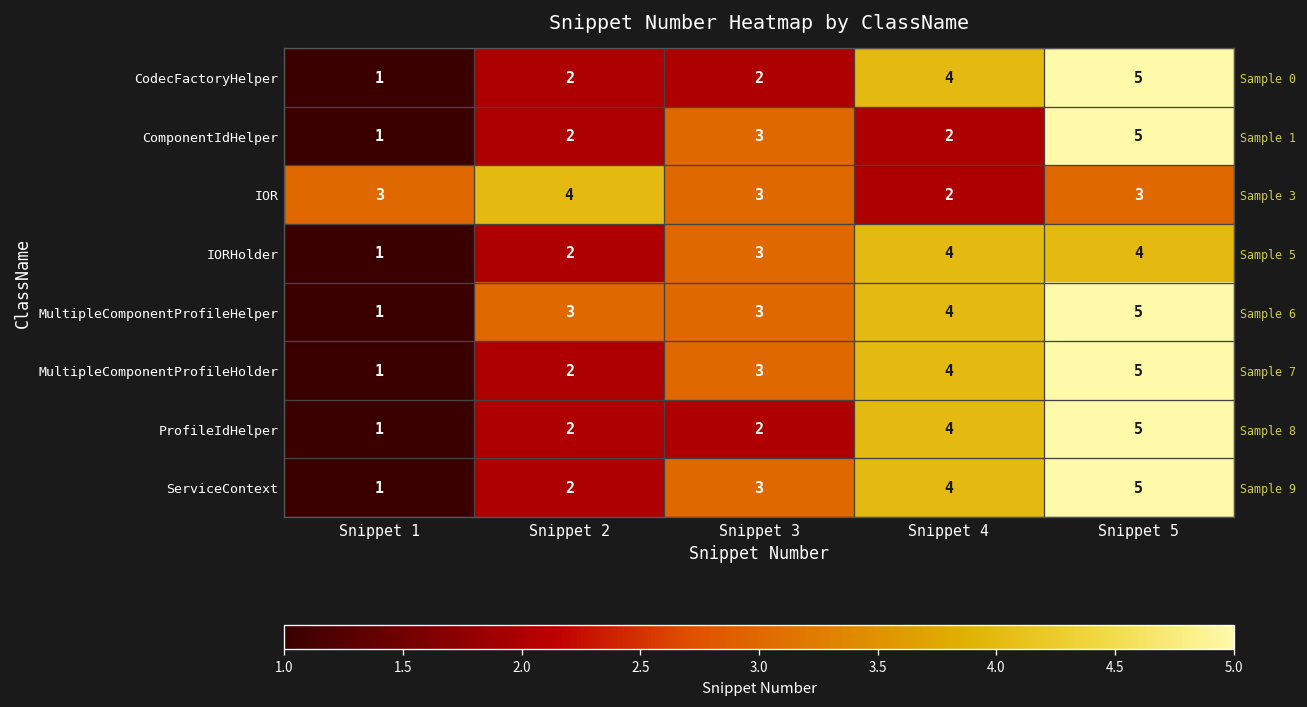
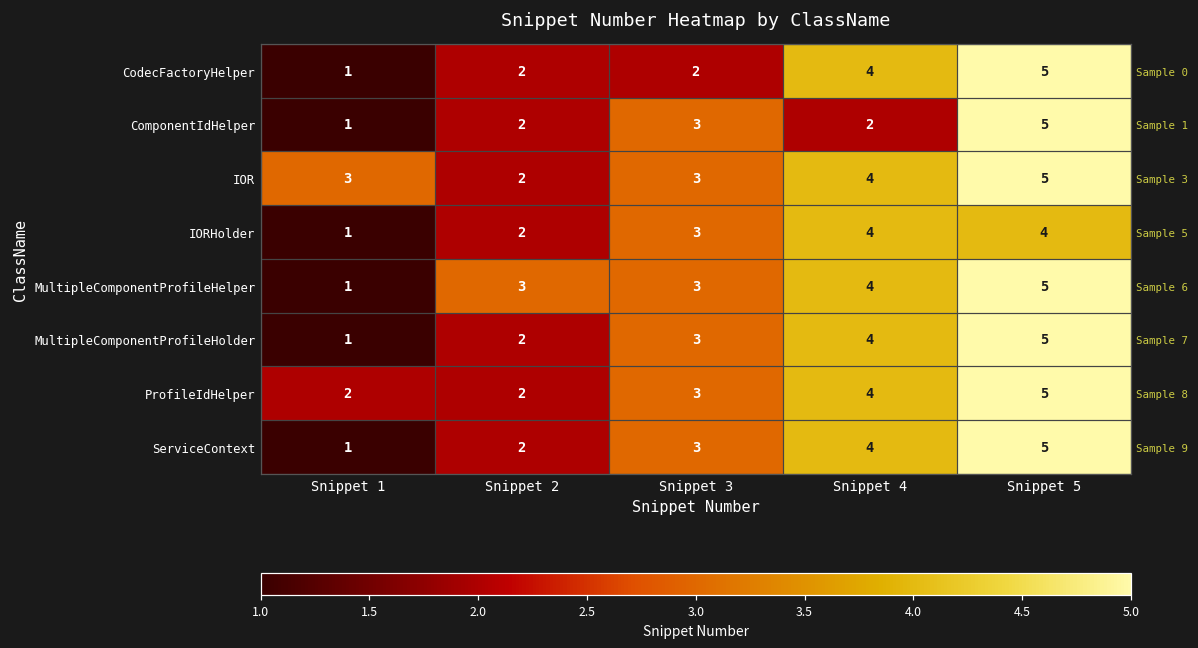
IOR, Snippet 2: 4 -> 2
IOR, Snippet 4: 2 -> 4
IOR, Snippet 5: 3 -> 5
ProfileIdHelper, Snippet 1: 1 -> 2
ProfileIdHelper, Snippet 3: 2 -> 3
